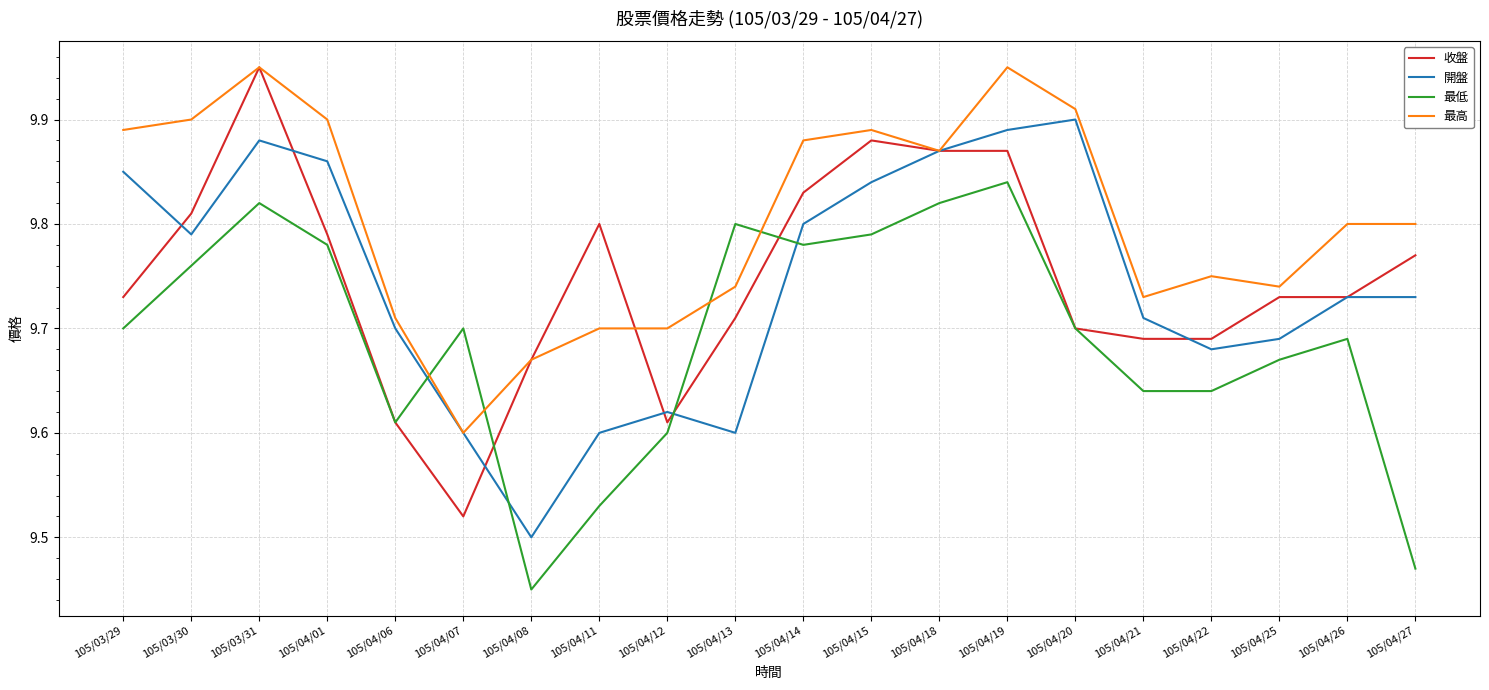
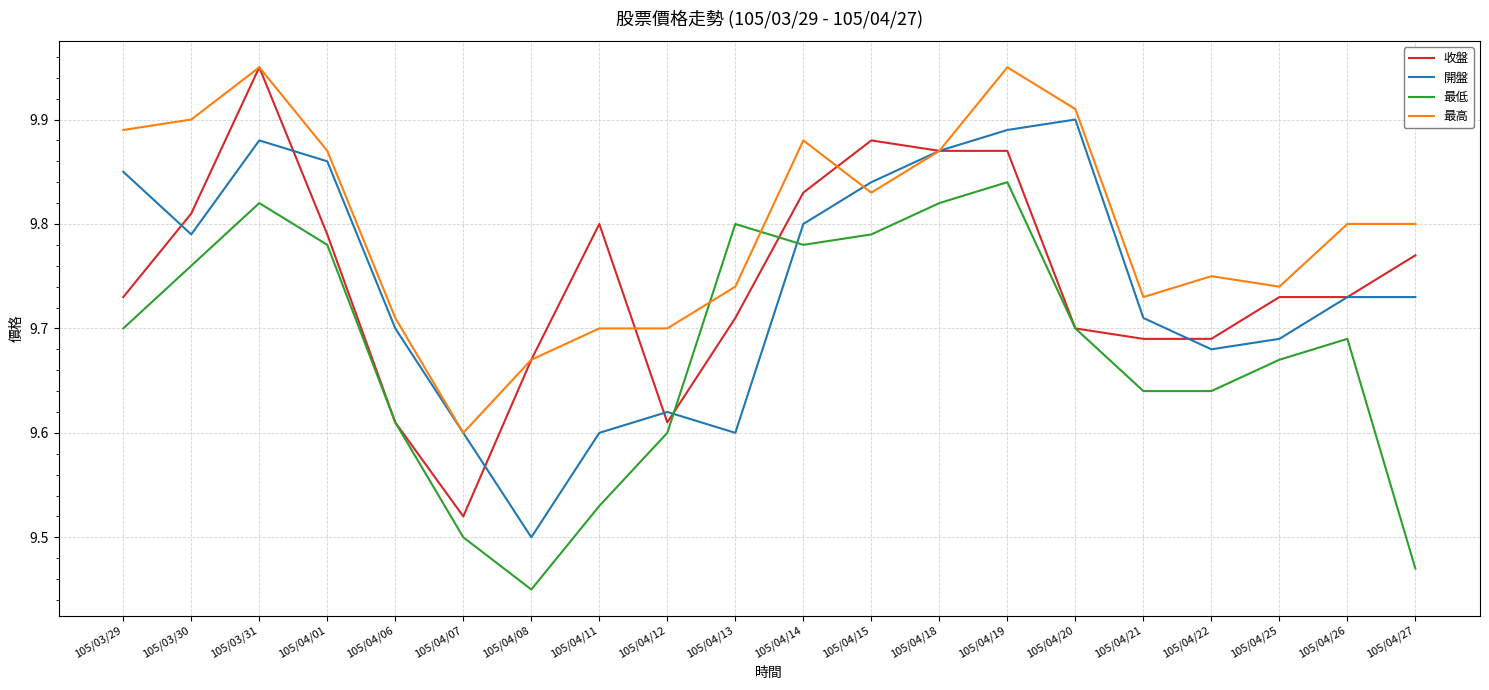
最高, 105/04/01: 9.90 -> 9.87
最低, 105/04/07: 9.7 -> 9.5
最高, 105/04/15: 9.89 -> 9.83
